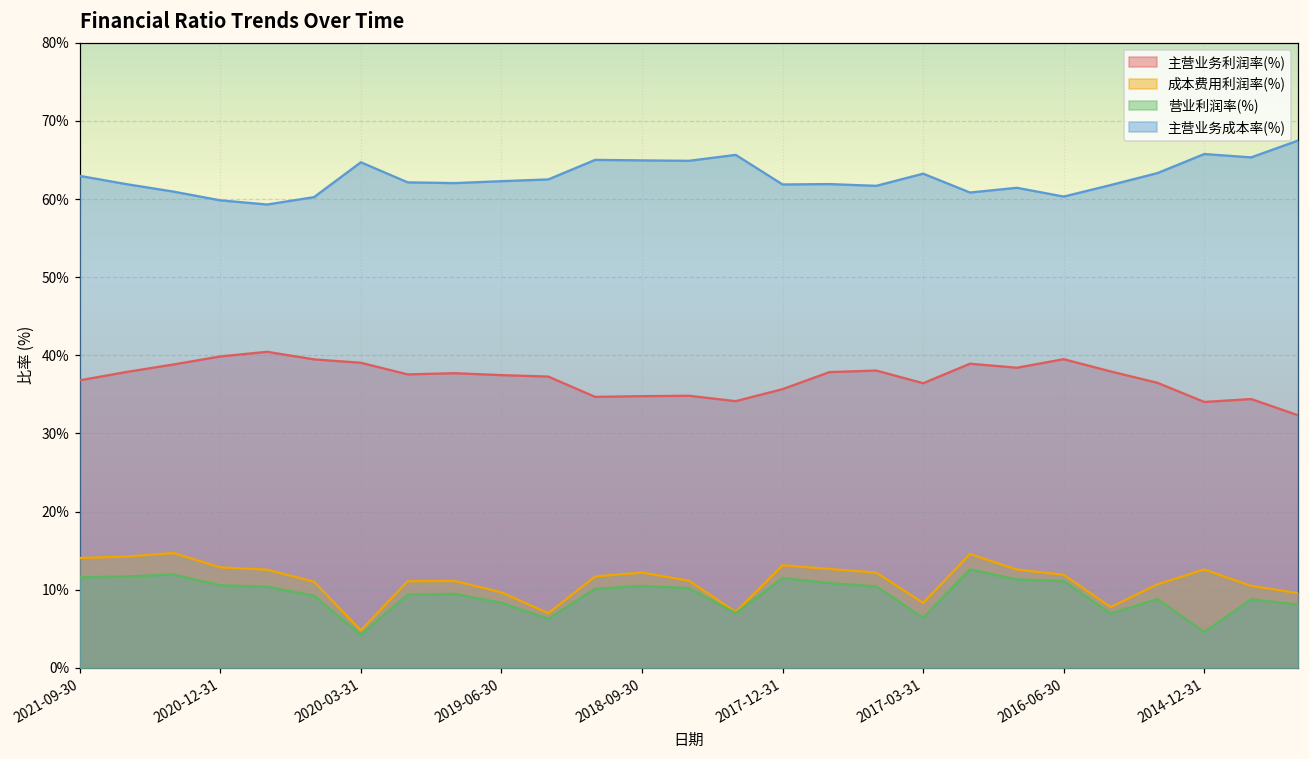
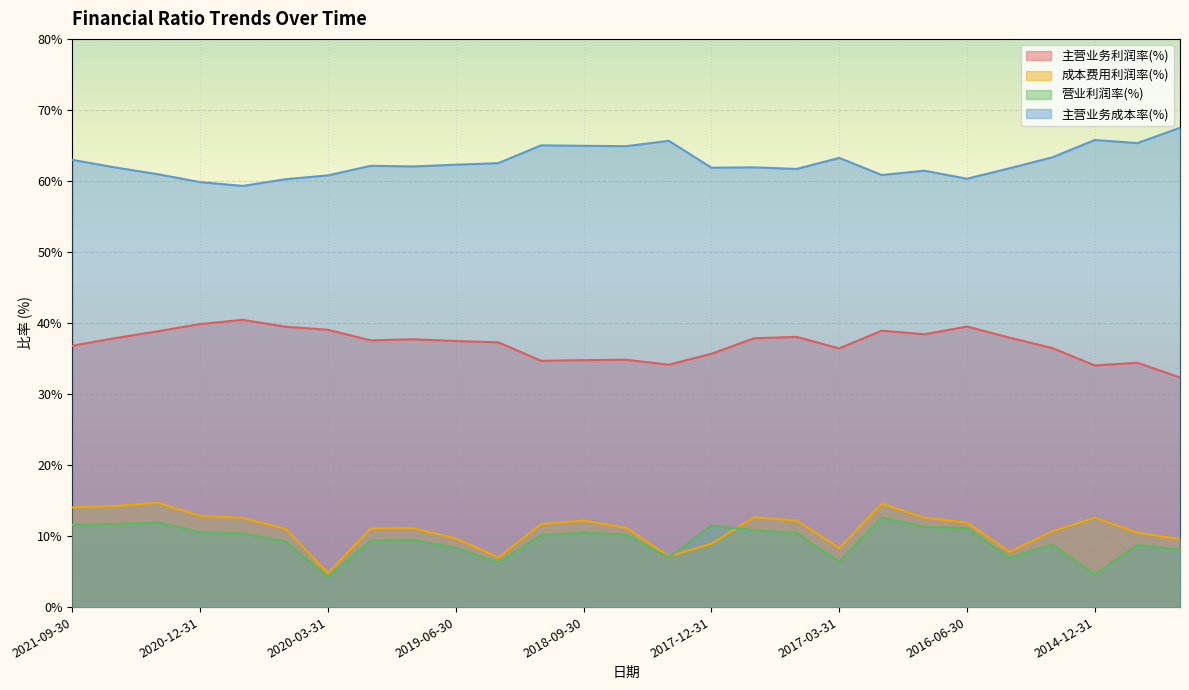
主营业务成本率(%), 2020-03-31: 65% -> 61%
成本费用利润率(%), 2017-12-31: 13% -> 9%
